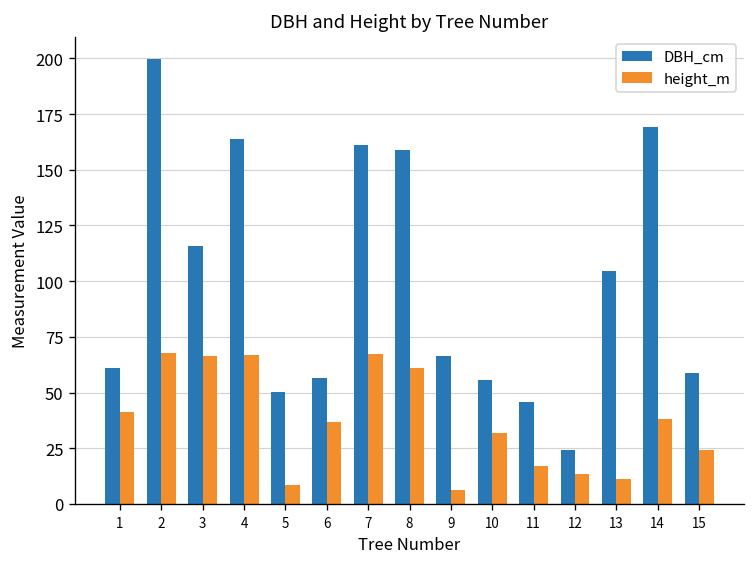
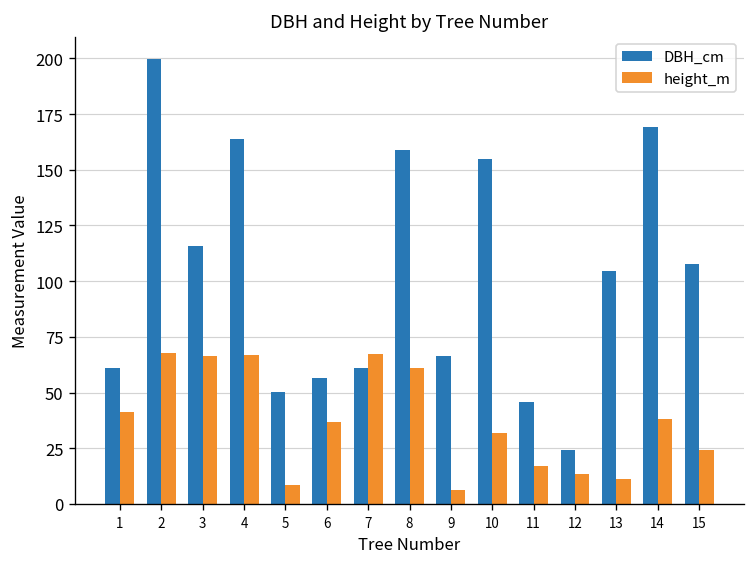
DBH_cm, 7: 161 -> 61
DBH_cm, 10: 56 -> 155
DBH_cm, 15: 59 -> 108
